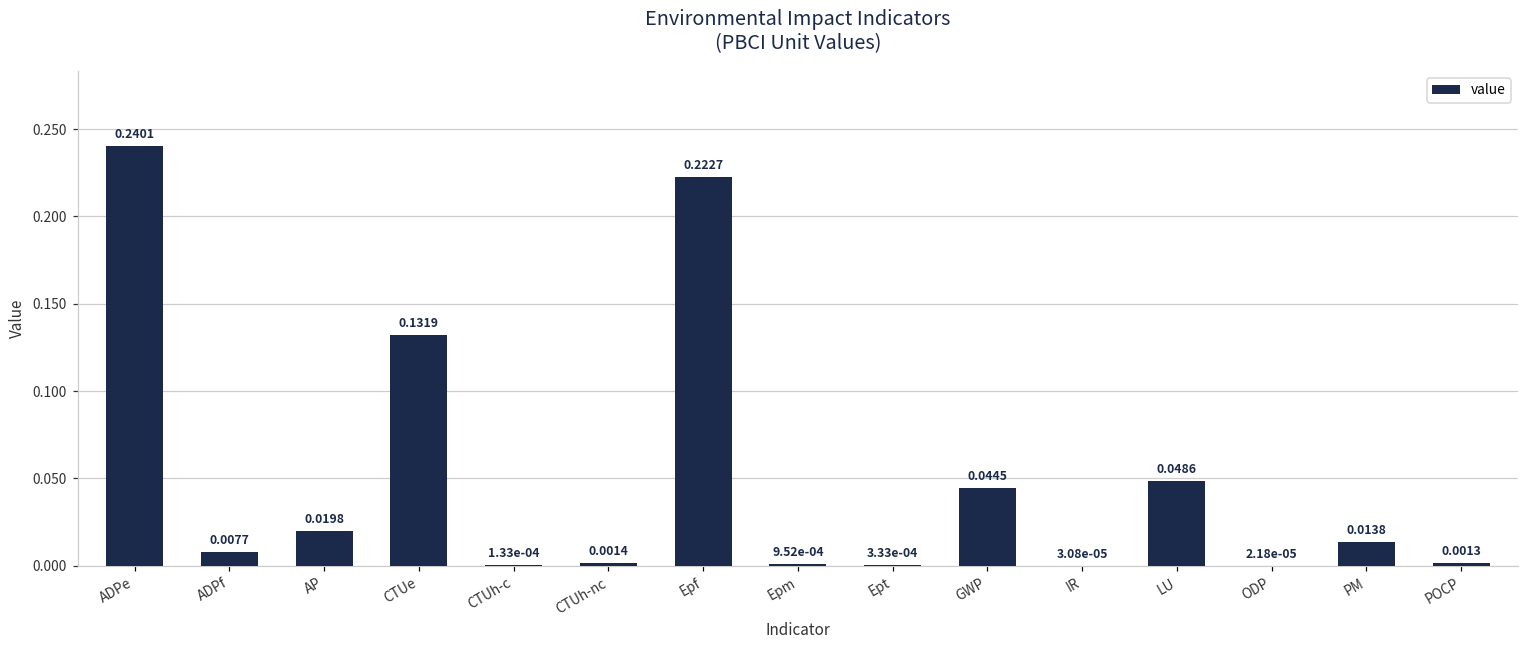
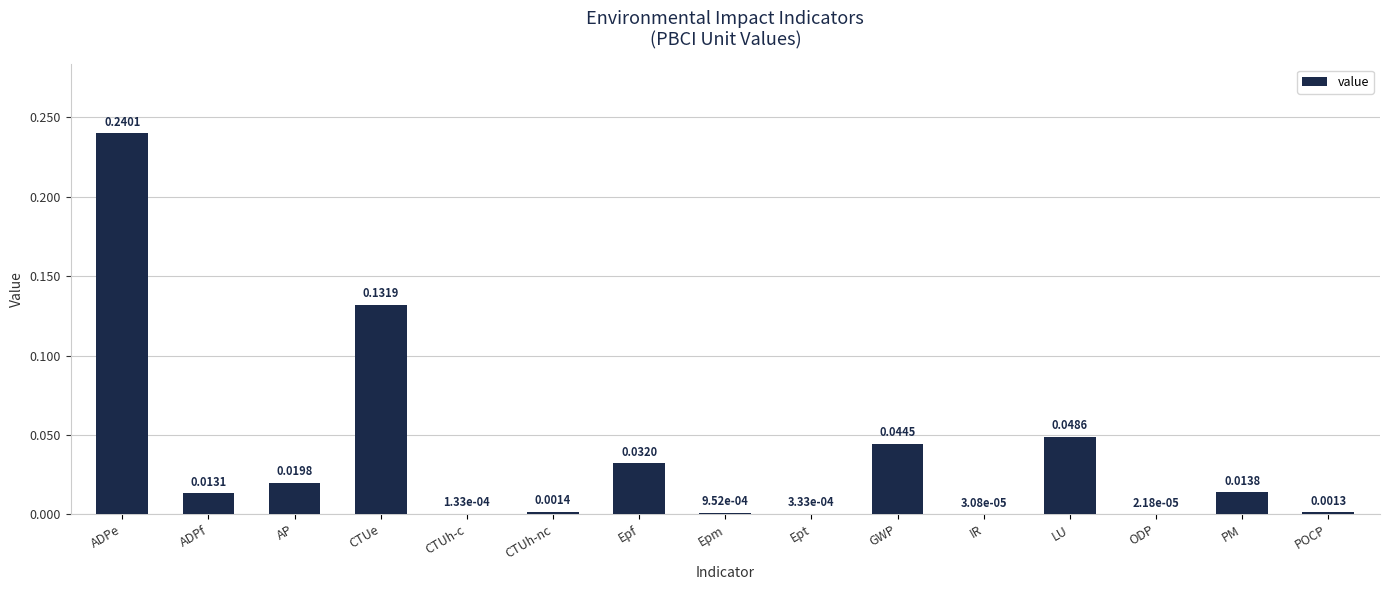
ADPf: 0.0077 -> 0.0131
Epf: 0.2227 -> 0.0320
